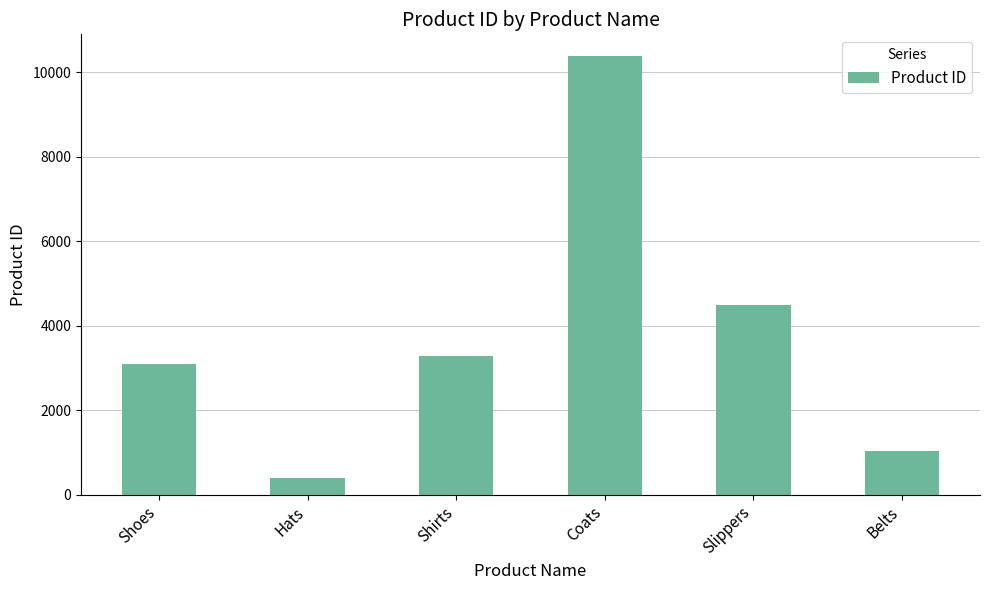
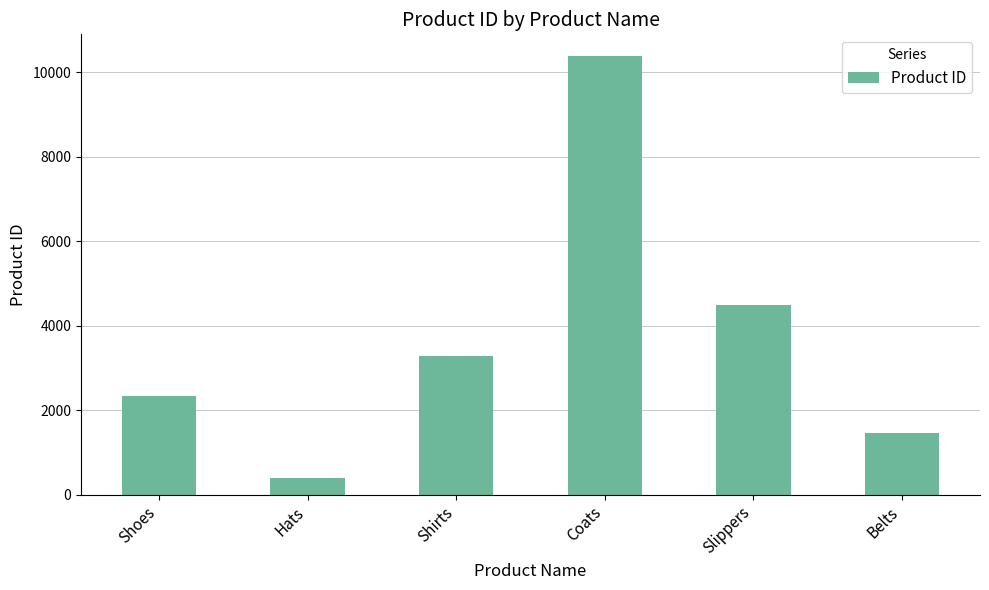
Shoes: 3100 -> 2300
Belts: 1000 -> 1500
